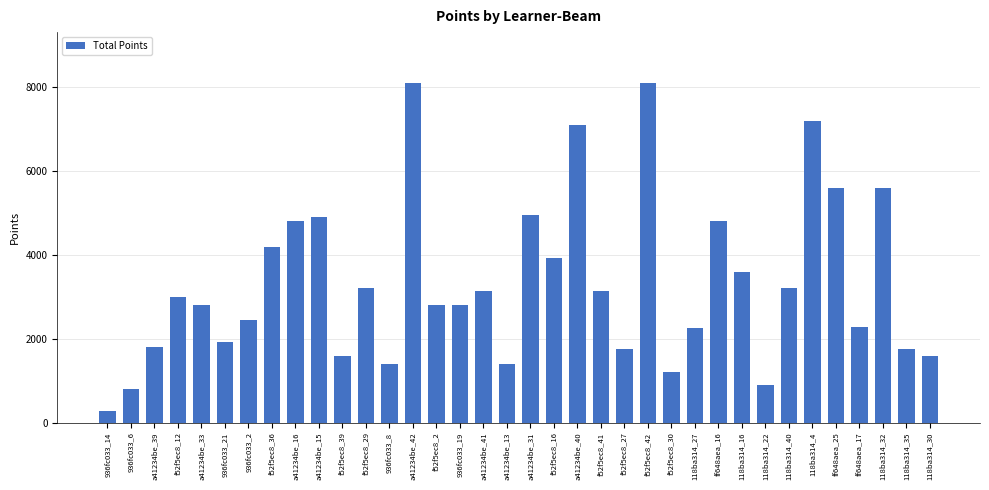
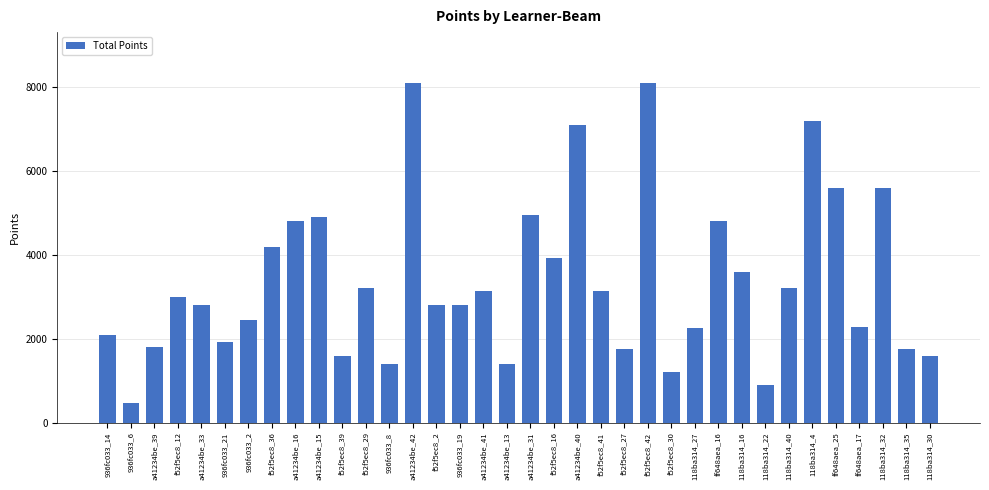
936fc033_14: 300 -> 2100
936fc033_6: 800 -> 500
